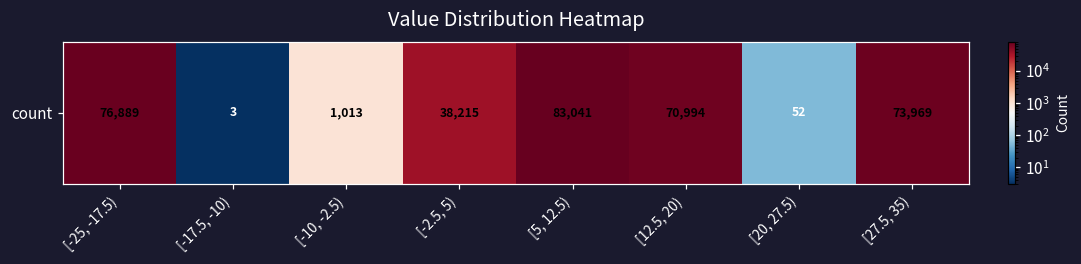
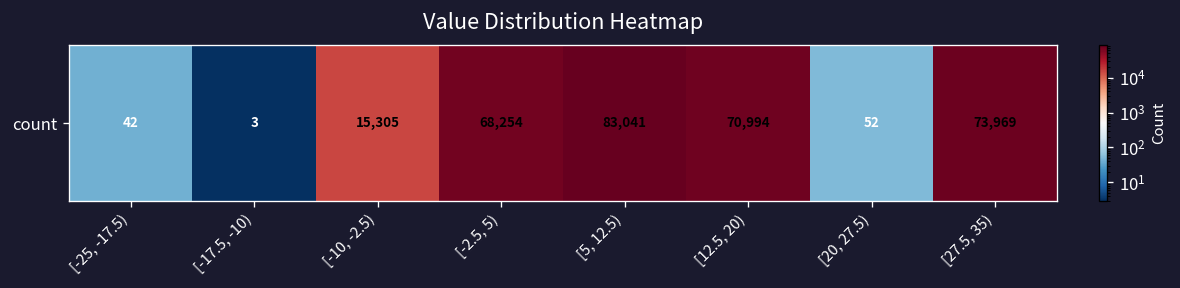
count, [-25, -17.5): 76,889 -> 42
count, [-10, -2.5): 1,013 -> 15,305
count, [-2.5, 5): 38,215 -> 68,254
